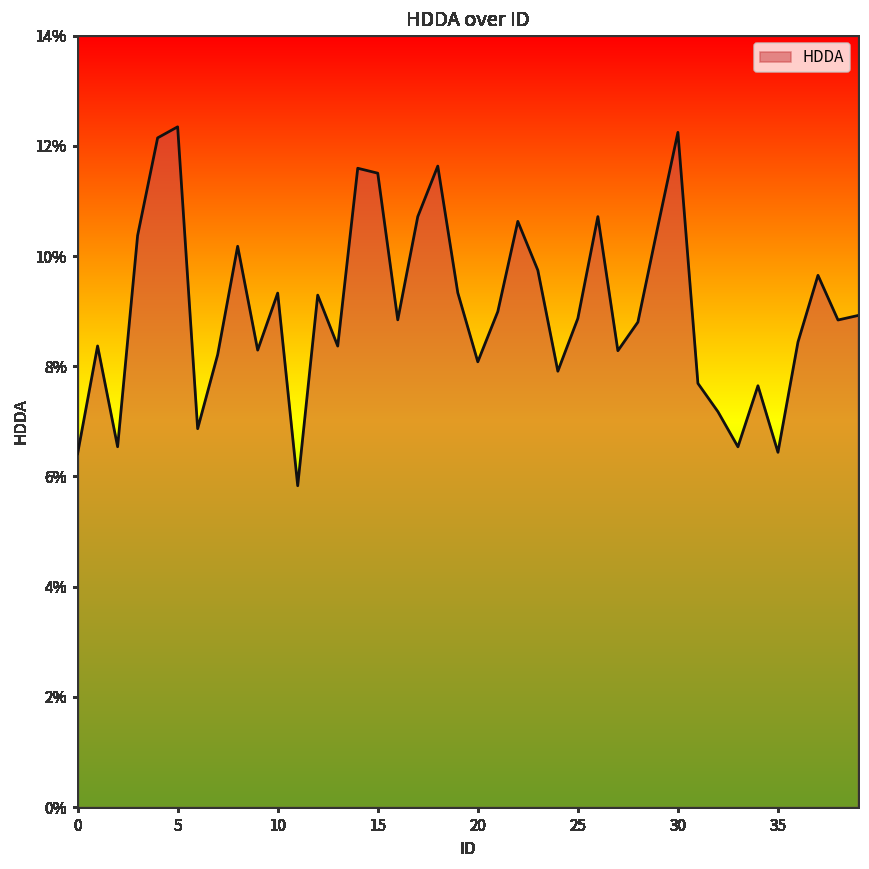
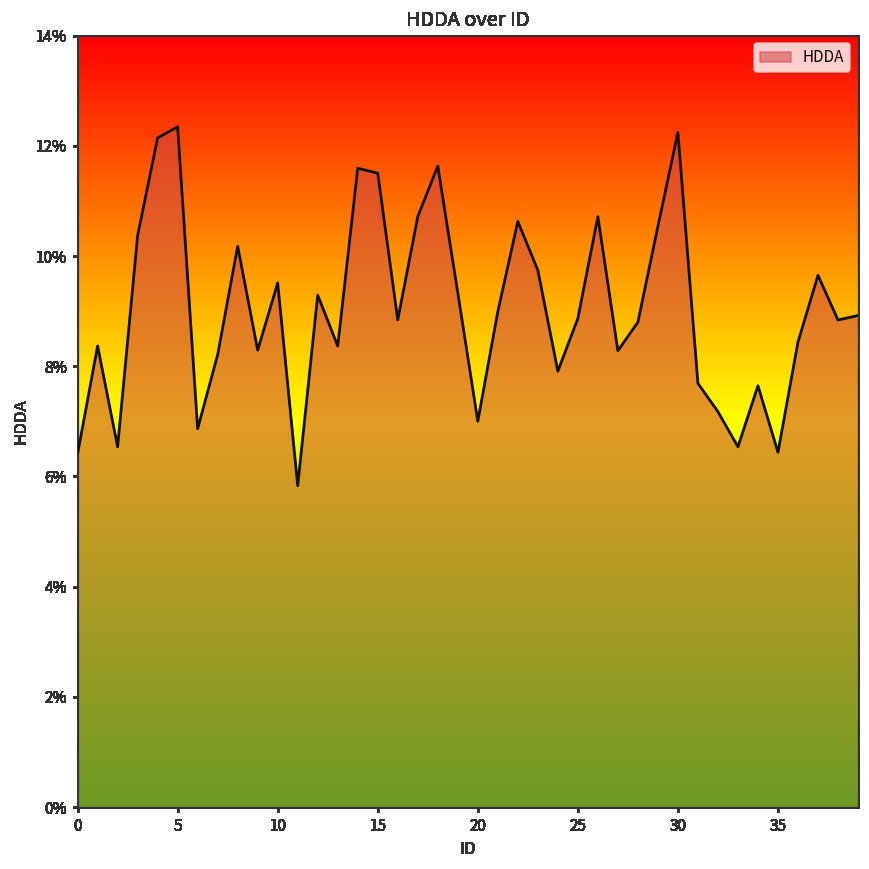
10: 9.3% -> 9.5%
20: 8.1% -> 7.0%
